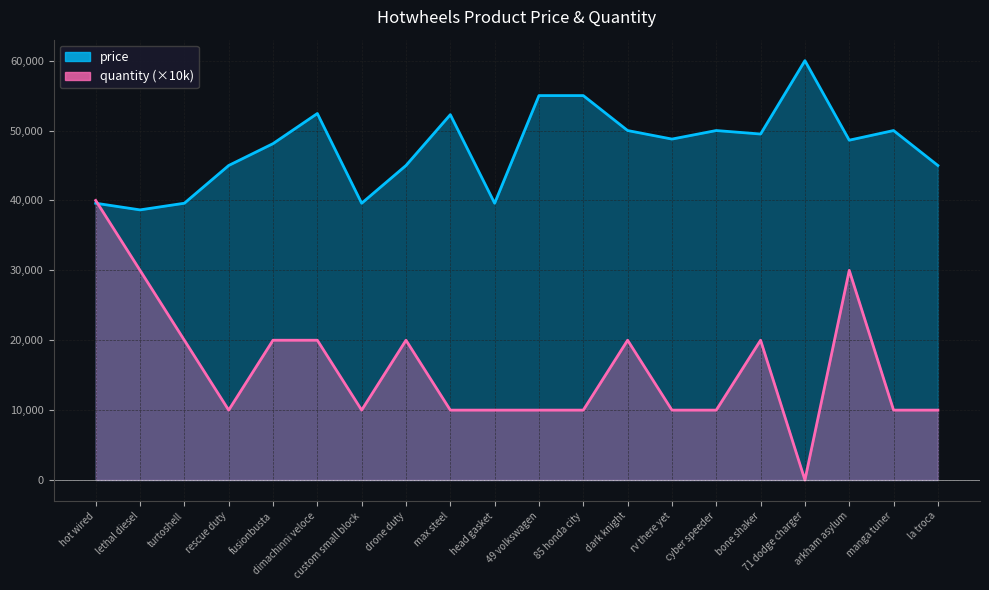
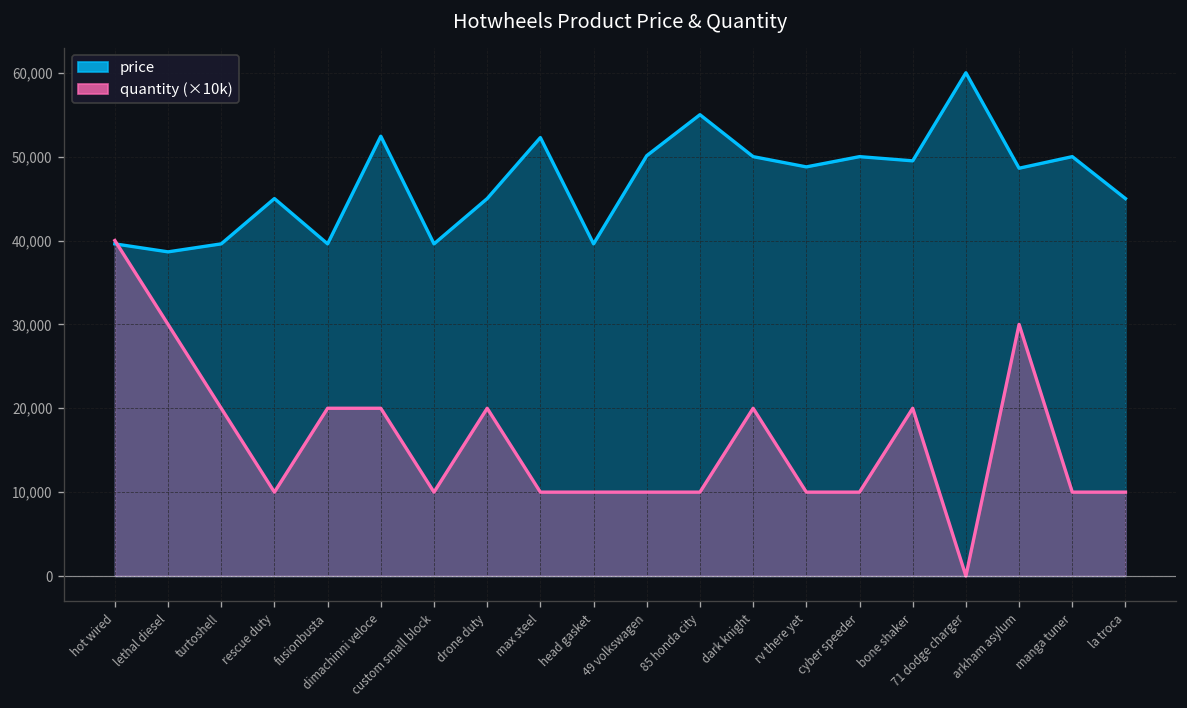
price, fusionbusta: 48,000 -> 40,000
price, 49 volkswagen: 55,000 -> 50,000
